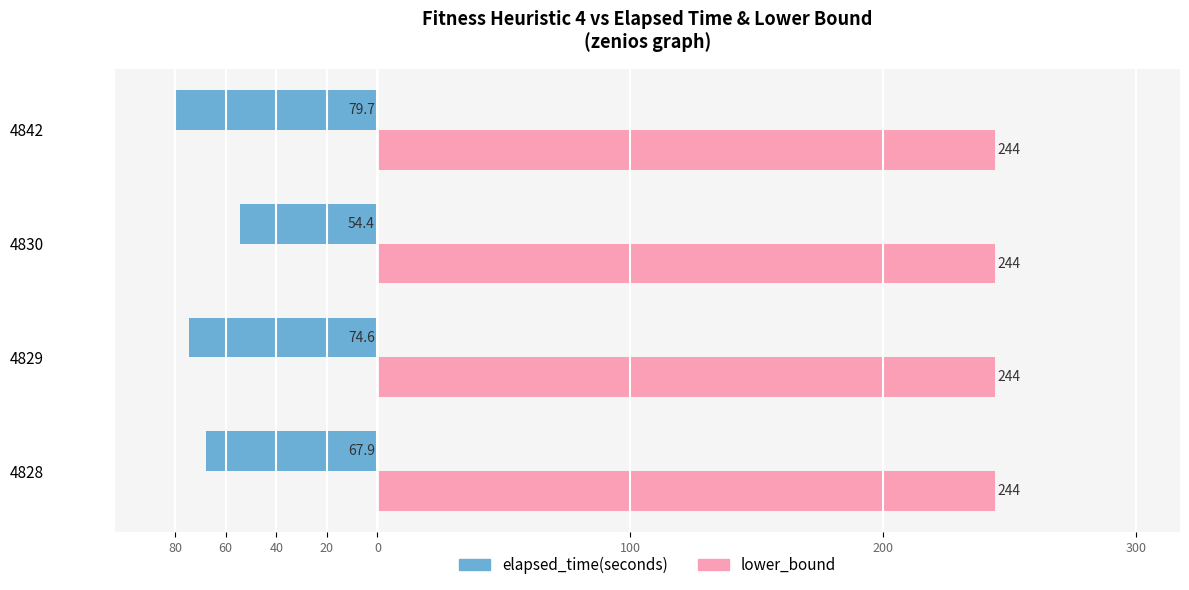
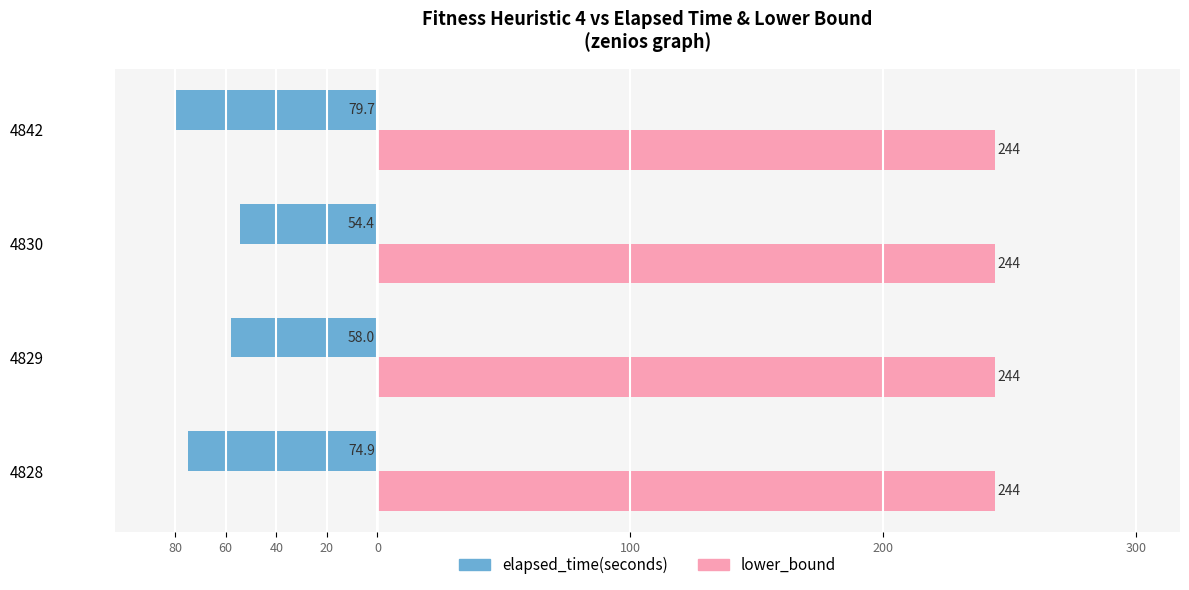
elapsed_time(seconds), 4829: 74.6 -> 58.0
elapsed_time(seconds), 4828: 67.9 -> 74.9
